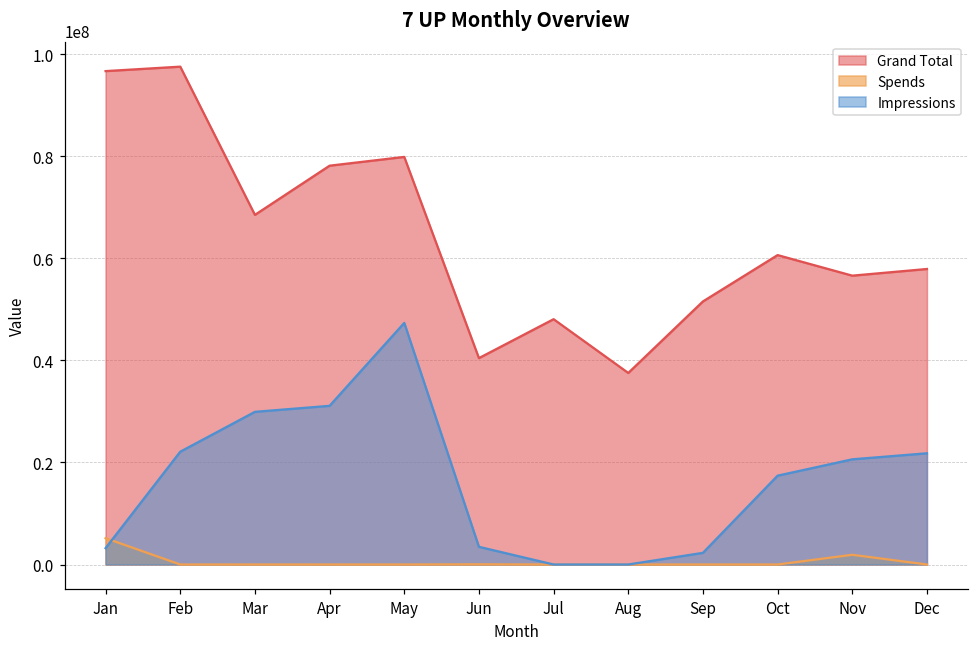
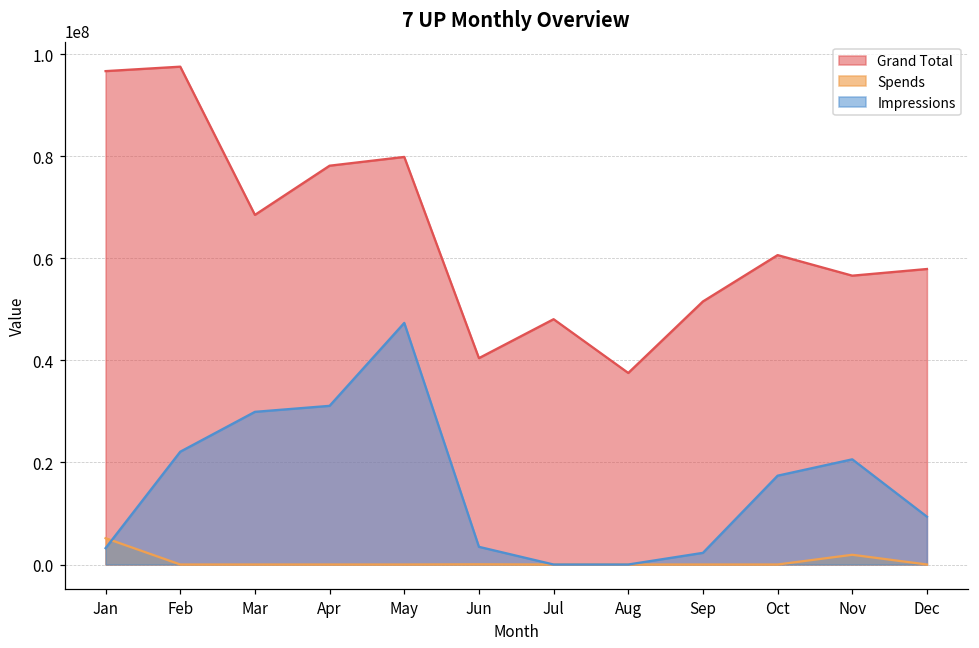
Impressions, Dec: 22000000 -> 9000000
